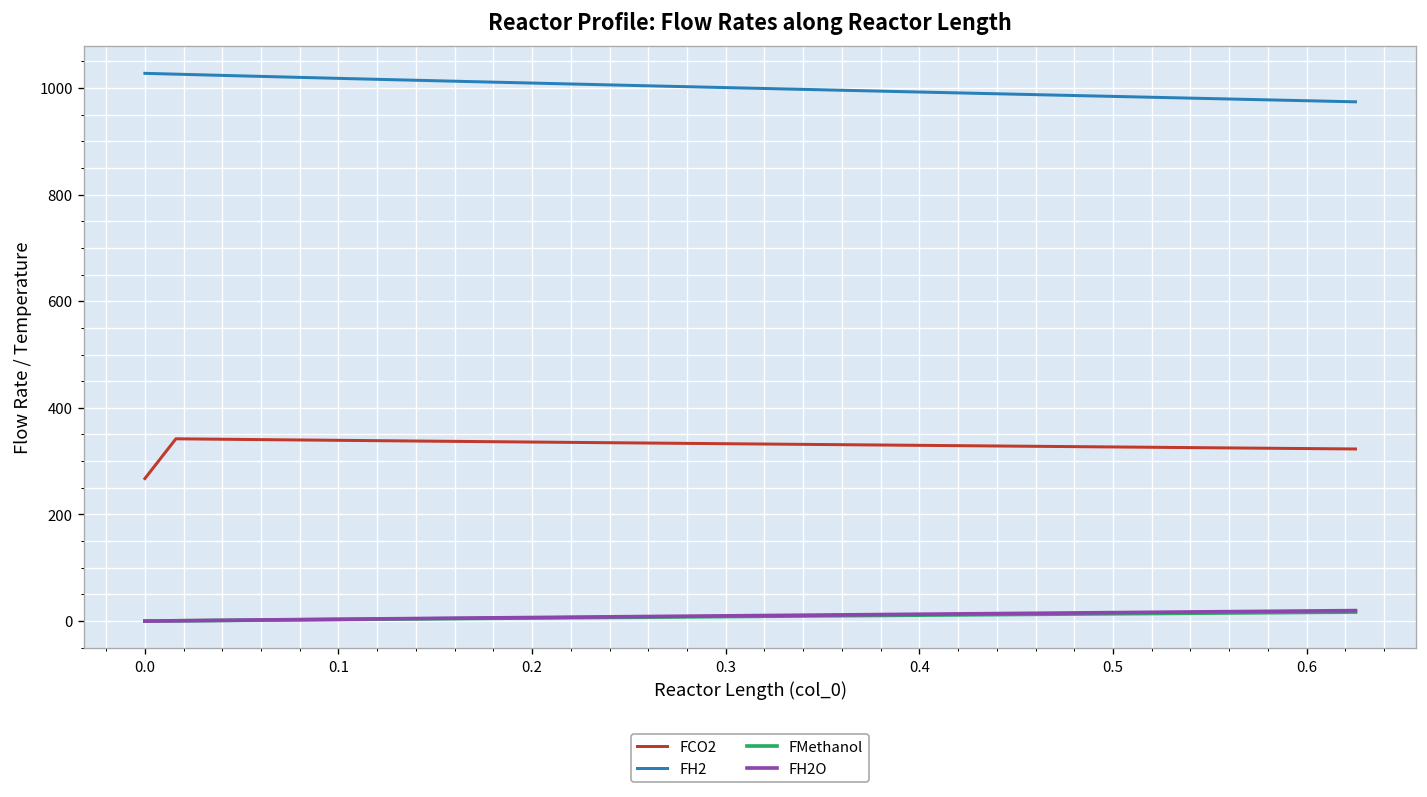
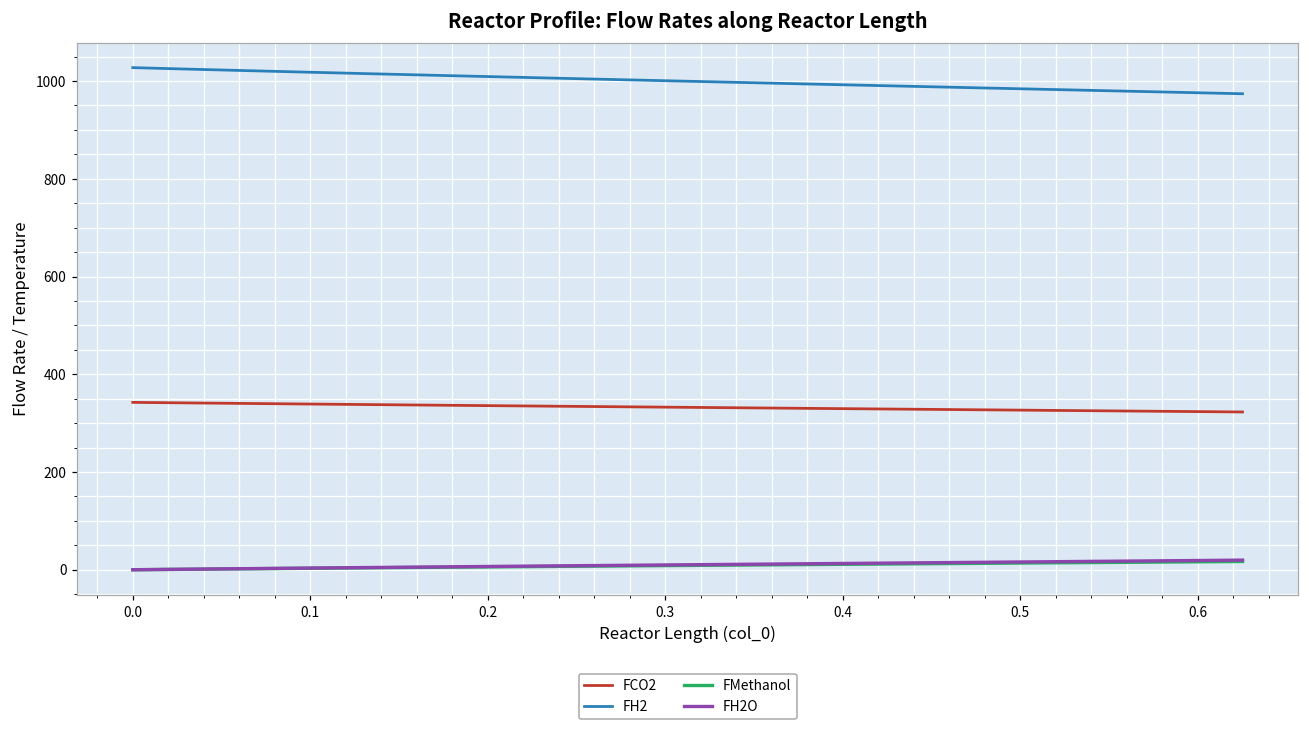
FCO2, 0.0: 270 -> 340
